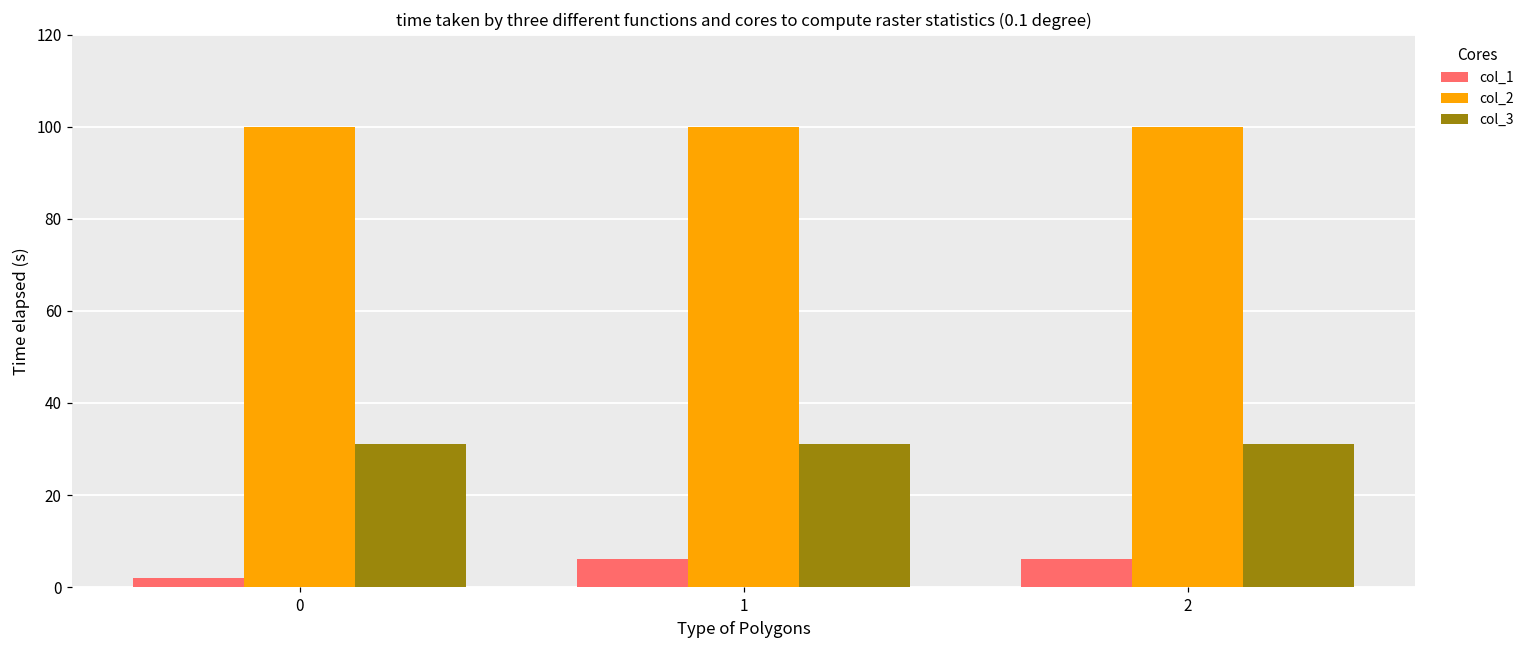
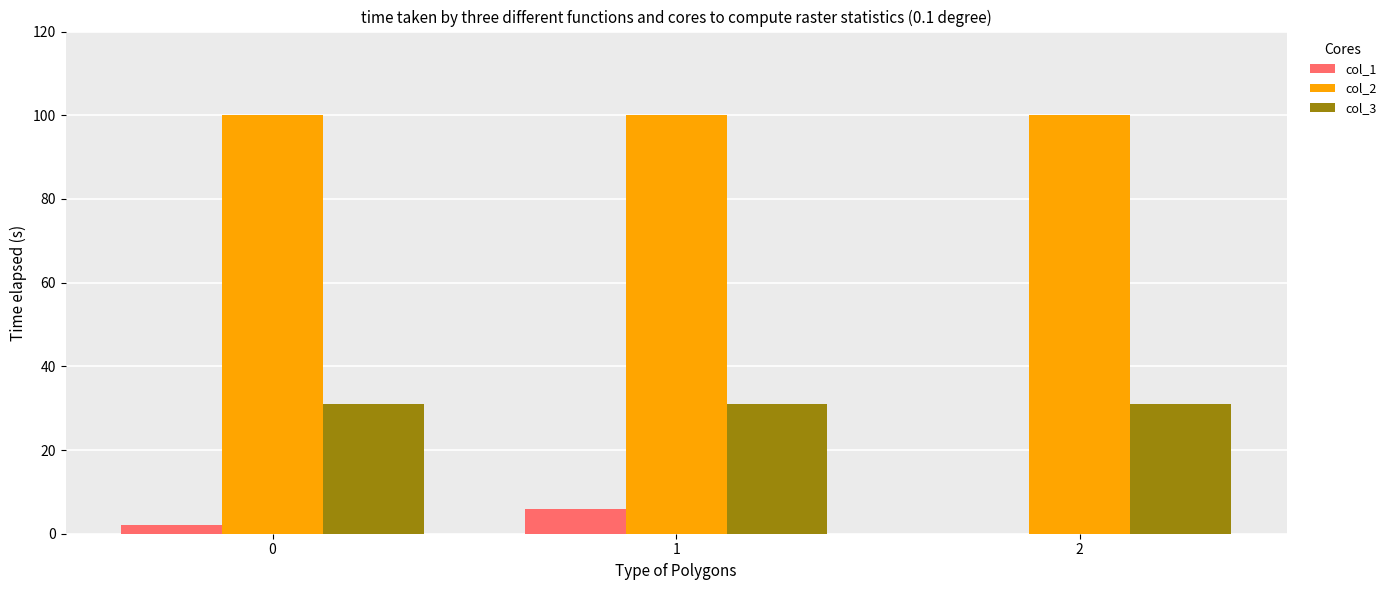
col_1, 2: 6 -> 0
